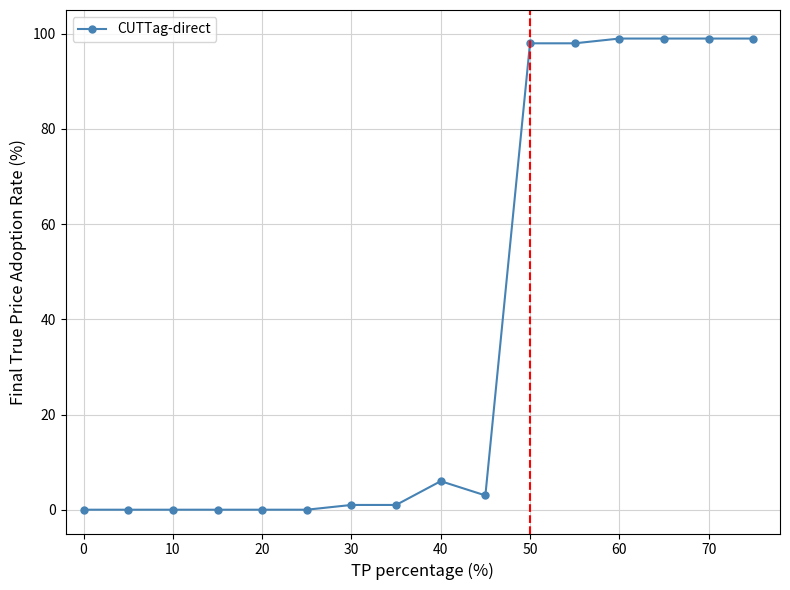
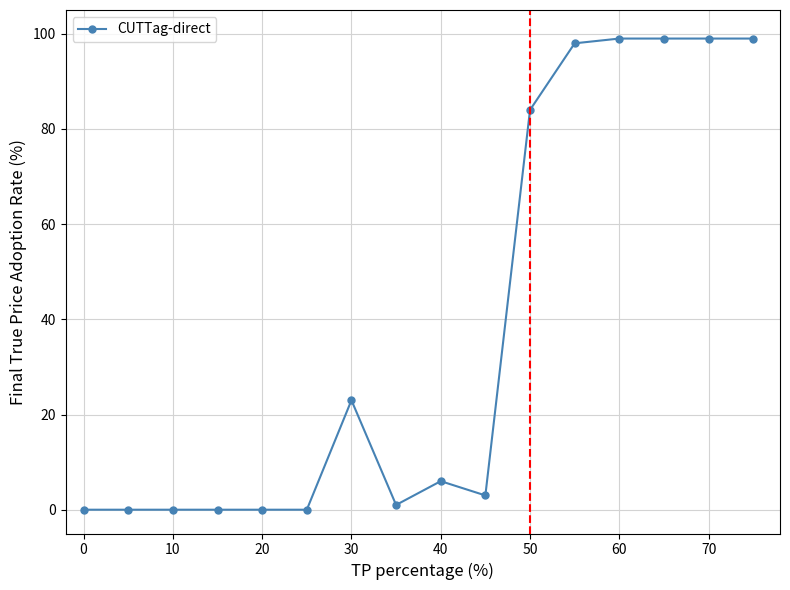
30: 1 -> 23
50: 98 -> 84
